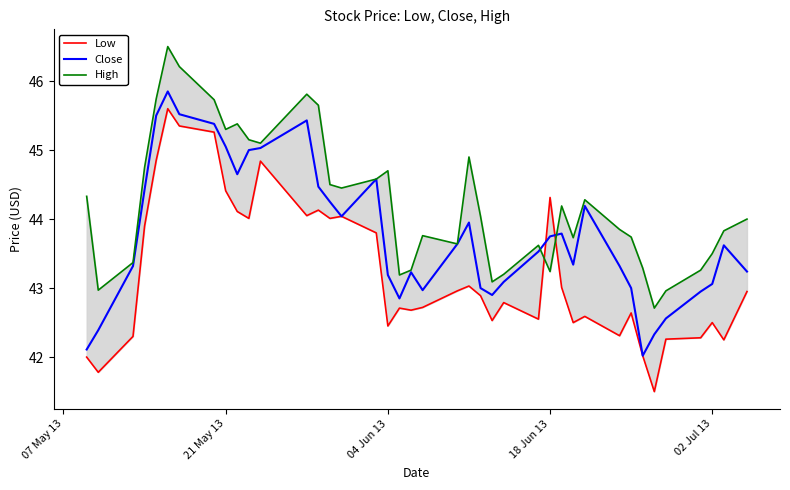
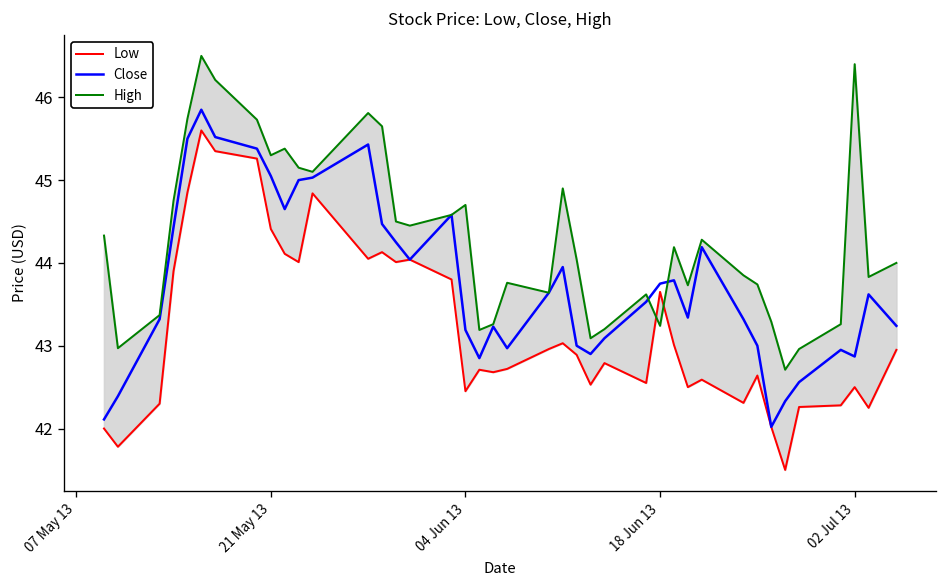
Low, 18 Jun 13: 44.3 -> 43.7
Close, 02 Jul 13: 43.1 -> 42.9
High, 02 Jul 13: 43.5 -> 46.4
